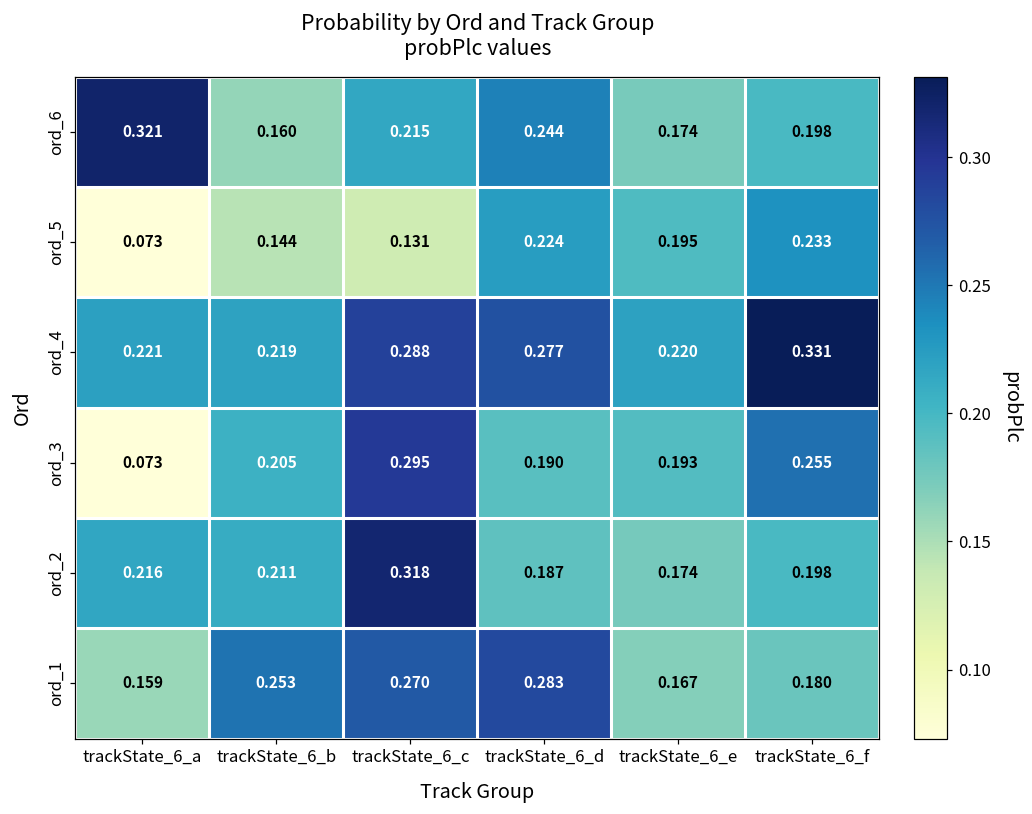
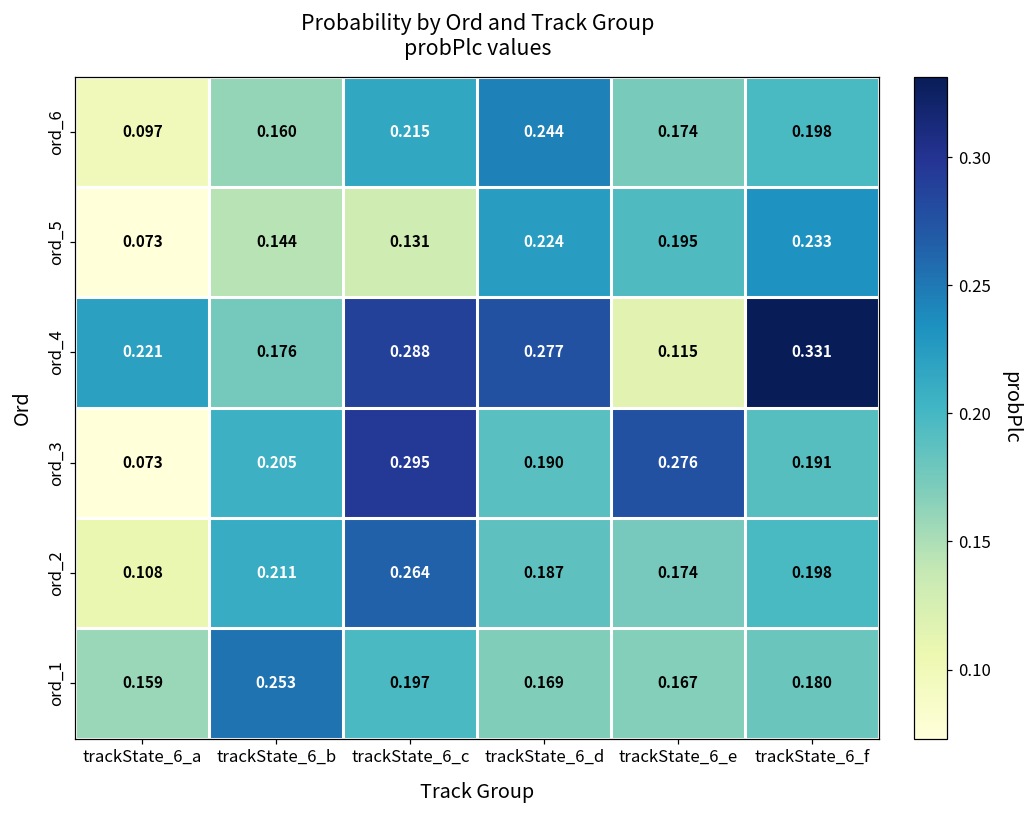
ord_6, trackState_6_a: 0.321 -> 0.097
ord_4, trackState_6_b: 0.219 -> 0.176
ord_4, trackState_6_e: 0.220 -> 0.115
ord_3, trackState_6_e: 0.193 -> 0.276
ord_3, trackState_6_f: 0.255 -> 0.191
ord_2, trackState_6_a: 0.216 -> 0.108
ord_2, trackState_6_c: 0.318 -> 0.264
ord_1, trackState_6_c: 0.270 -> 0.197
ord_1, trackState_6_d: 0.283 -> 0.169
